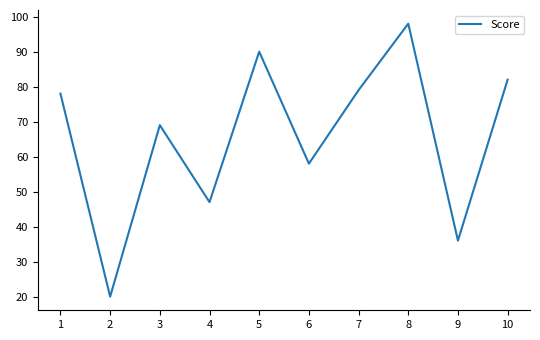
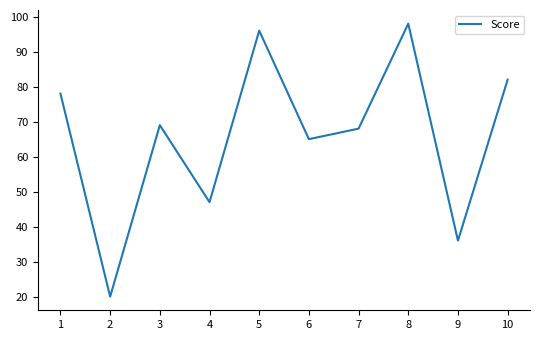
5: 90 -> 96
6: 58 -> 65
7: 79 -> 68
